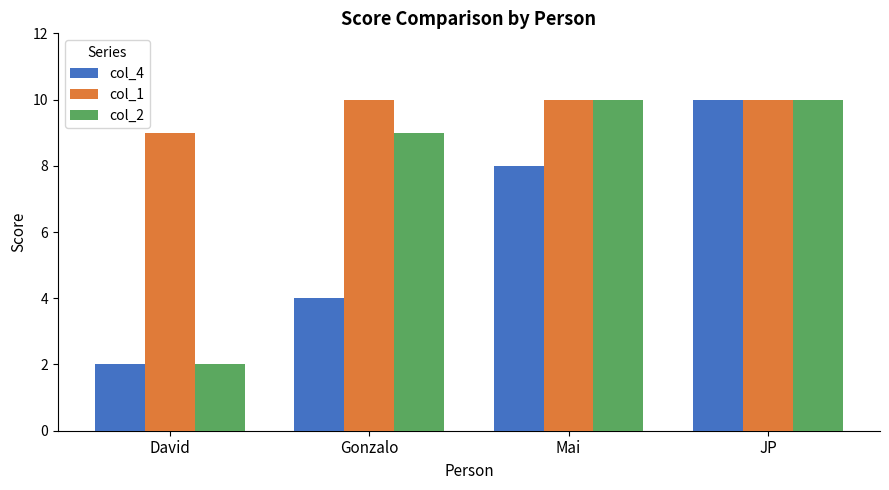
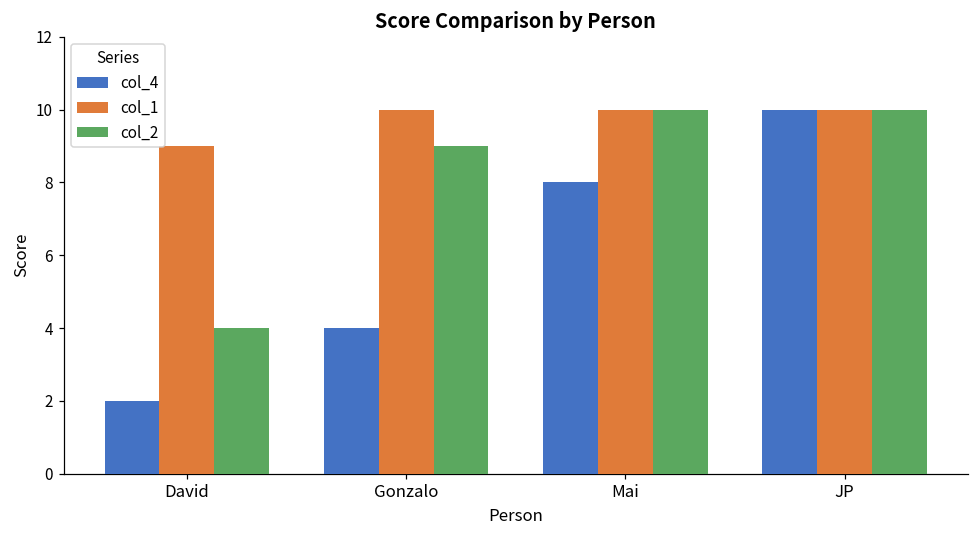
col_2, David: 2 -> 4
